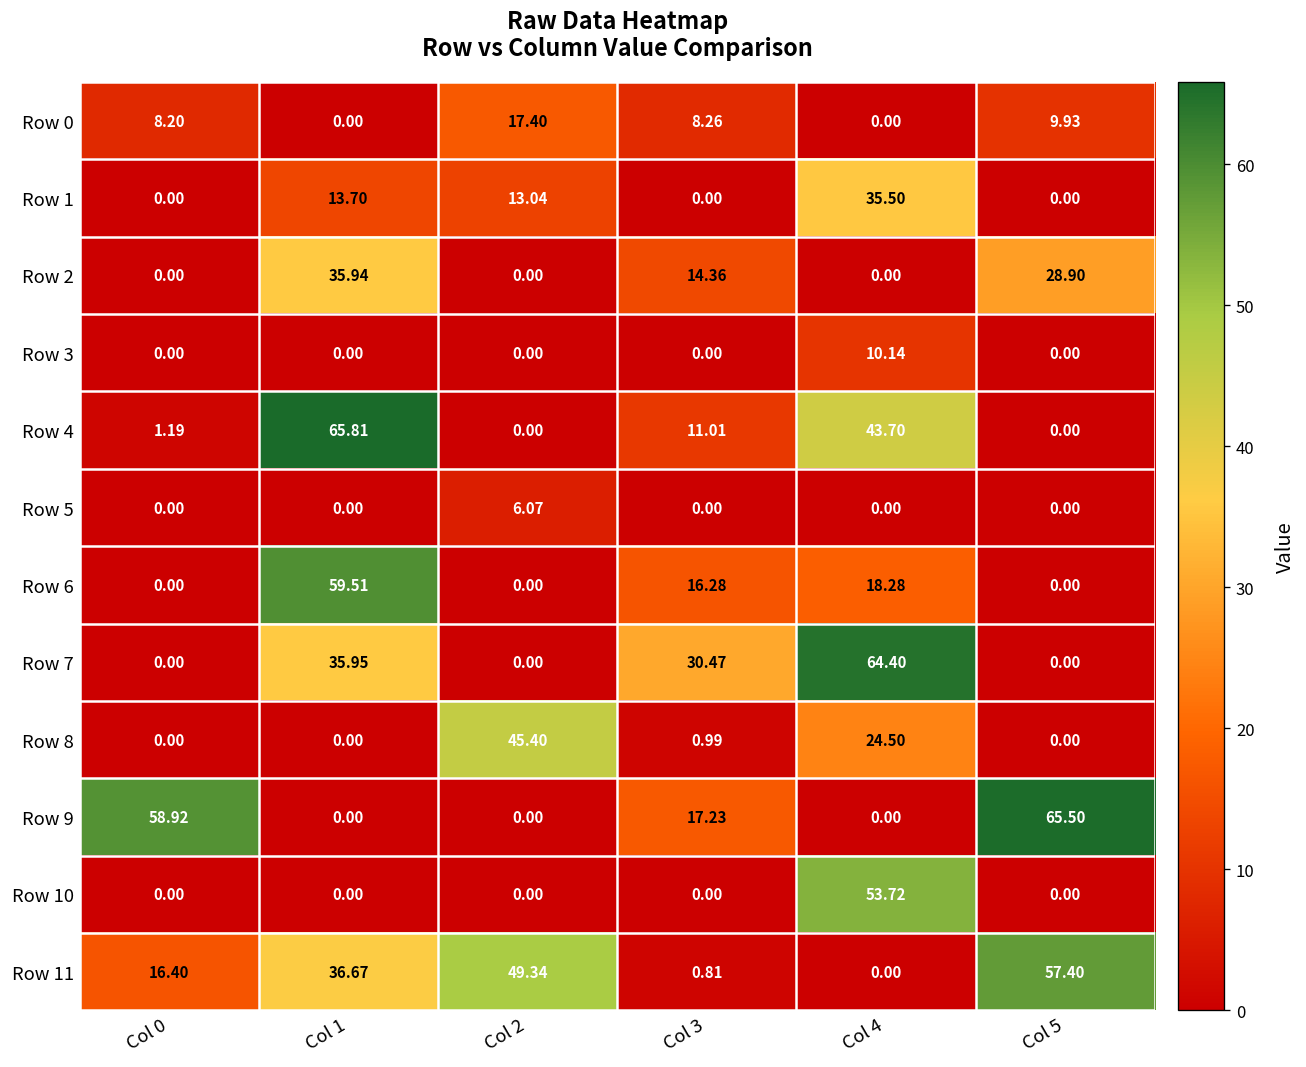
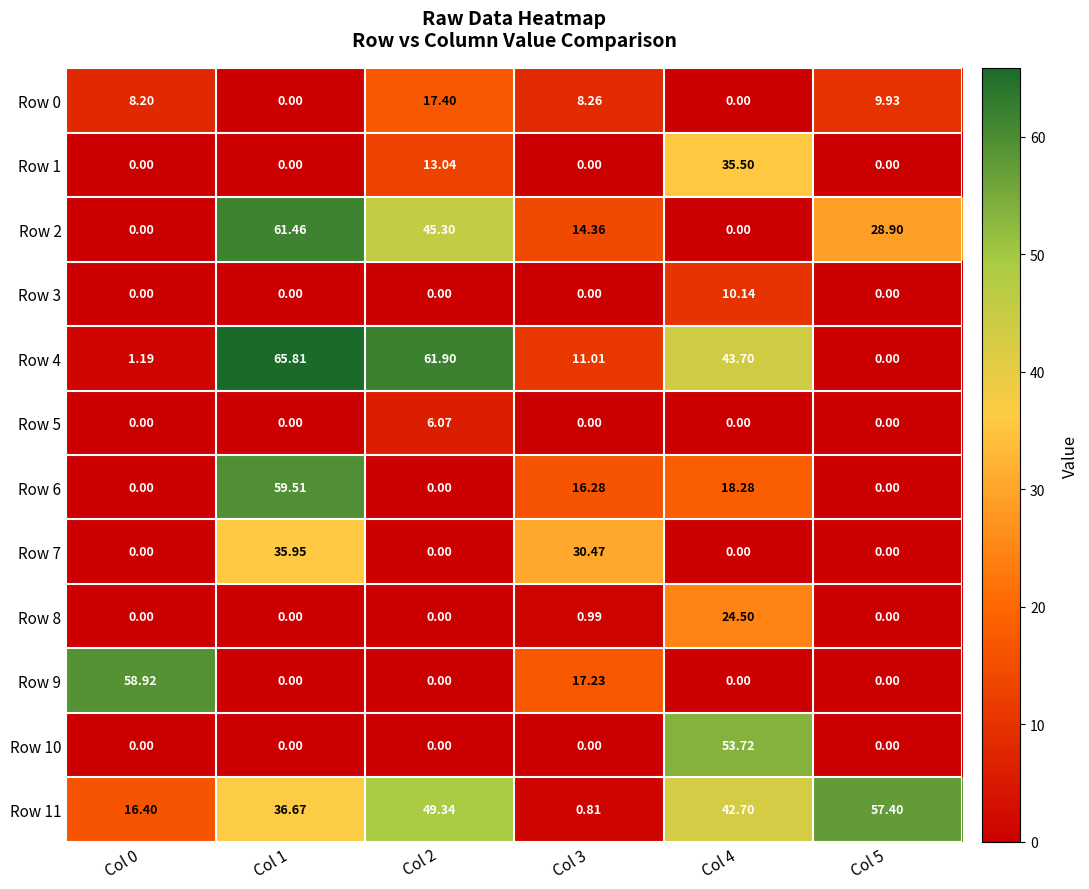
Row 1, Col 1: 13.70 -> 0.00
Row 2, Col 1: 35.94 -> 61.46
Row 2, Col 2: 0.00 -> 45.30
Row 4, Col 2: 0.00 -> 61.90
Row 7, Col 4: 64.40 -> 0.00
Row 8, Col 2: 45.40 -> 0.00
Row 9, Col 5: 65.50 -> 0.00
Row 11, Col 4: 0.00 -> 42.70
